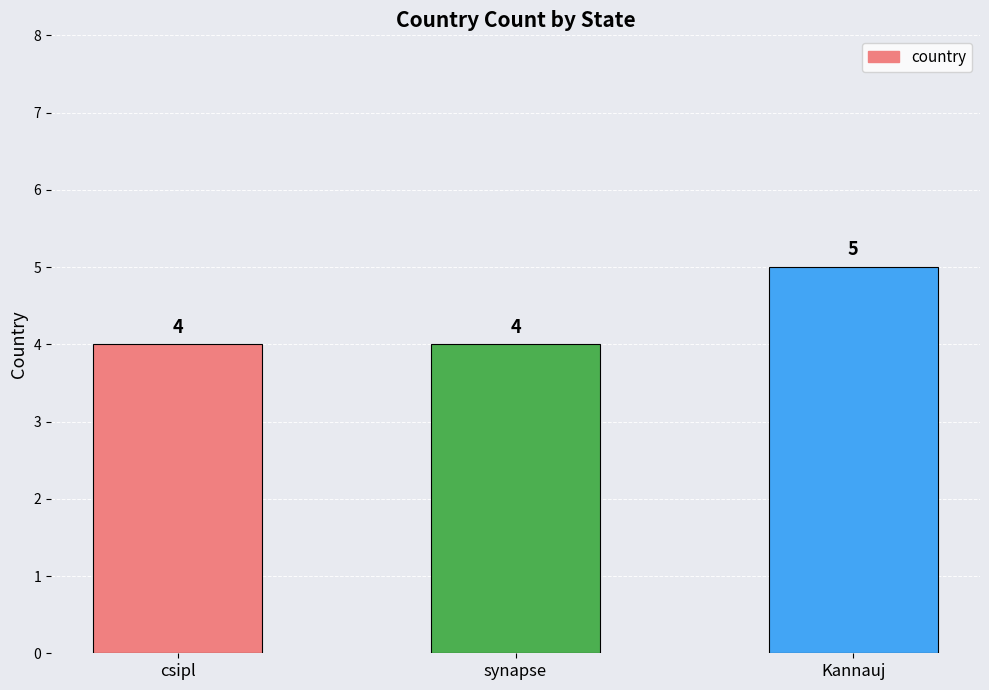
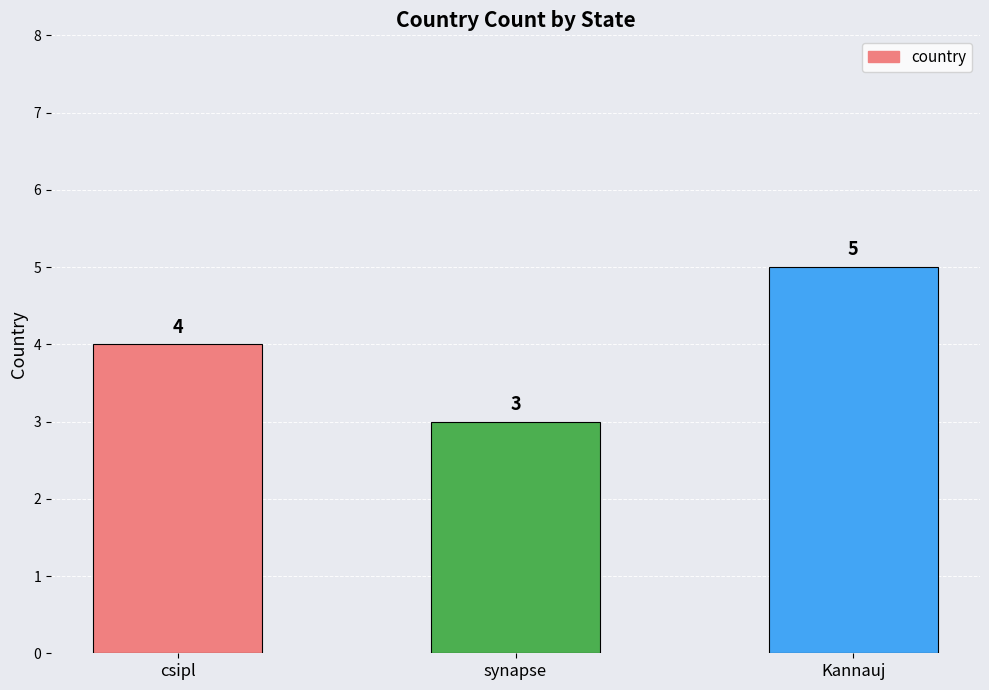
synapse: 4 -> 3
